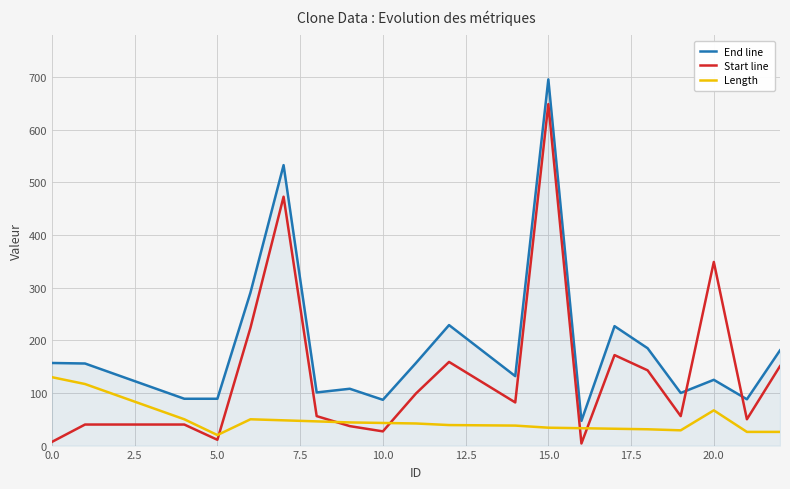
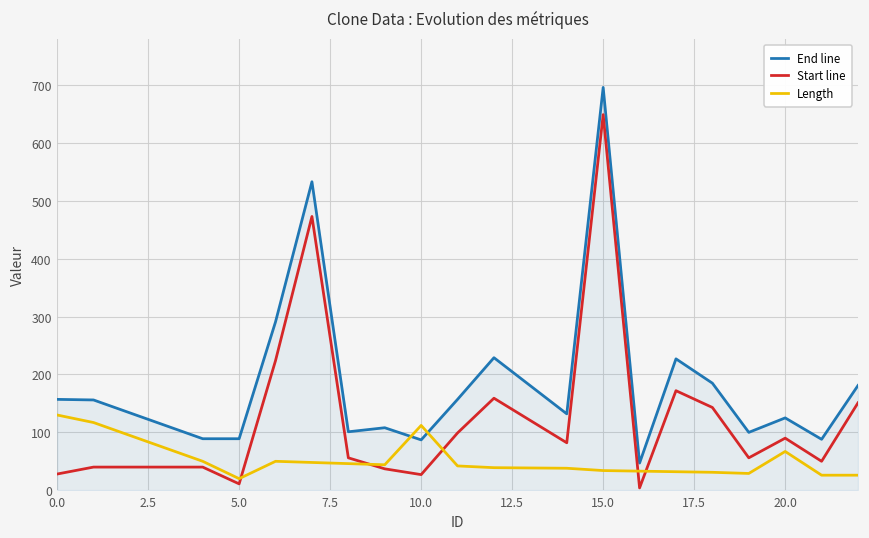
Start line, 0.0: 10 -> 30
Length, 10.0: 40 -> 110
Start line, 20.0: 350 -> 90
